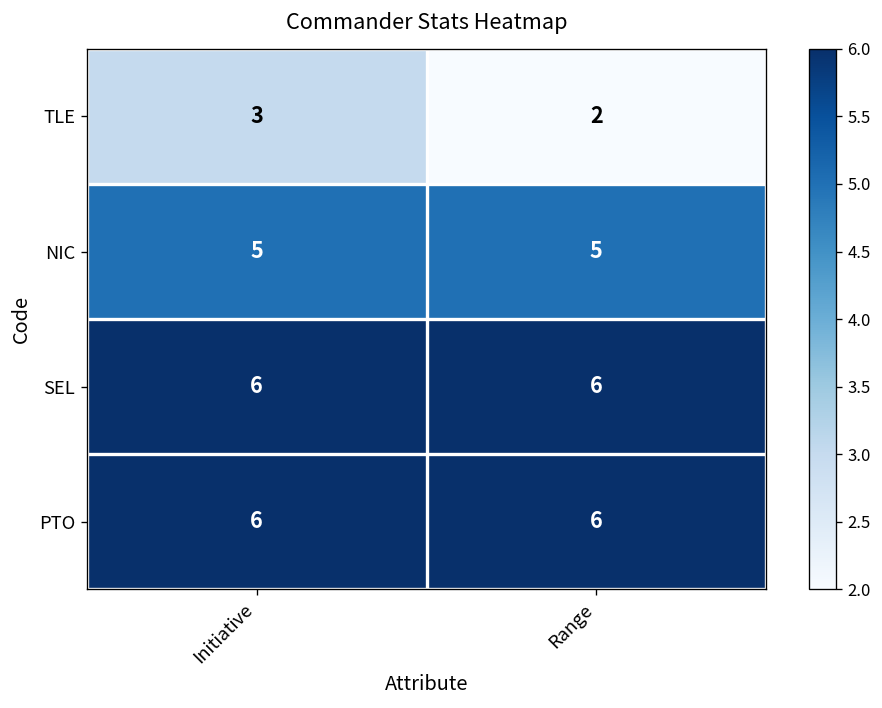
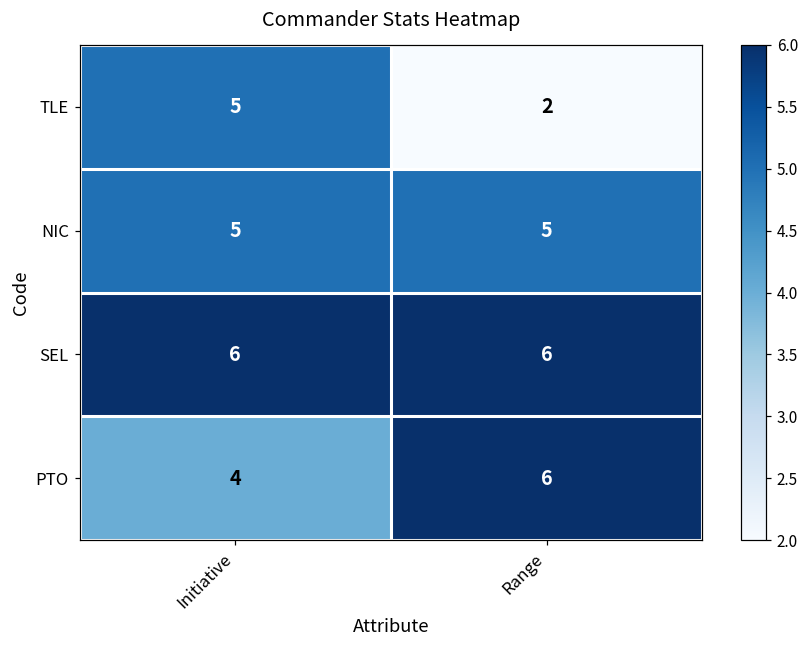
TLE, Initiative: 3 -> 5
PTO, Initiative: 6 -> 4
